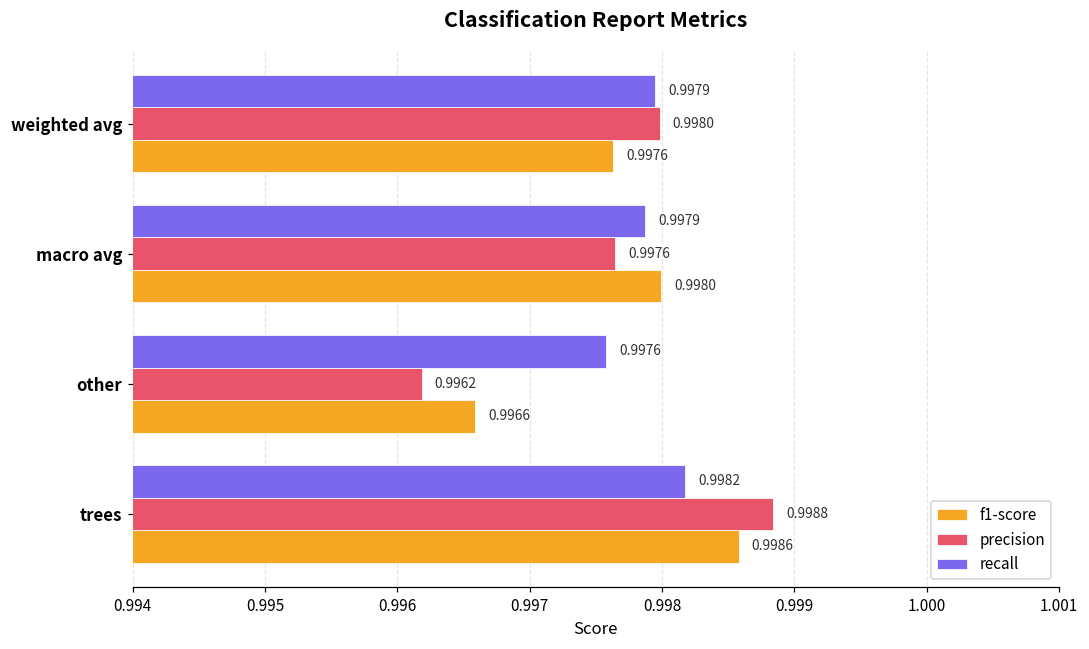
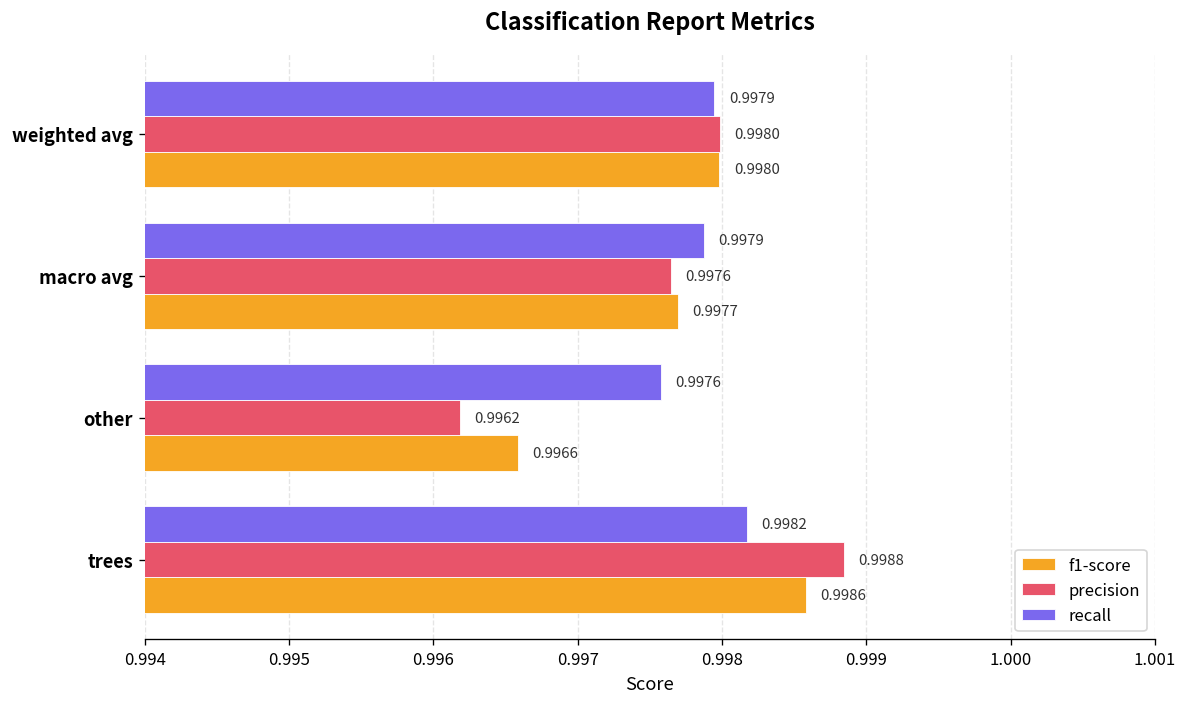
f1-score, weighted avg: 0.9976 -> 0.9980
f1-score, macro avg: 0.9980 -> 0.9977
